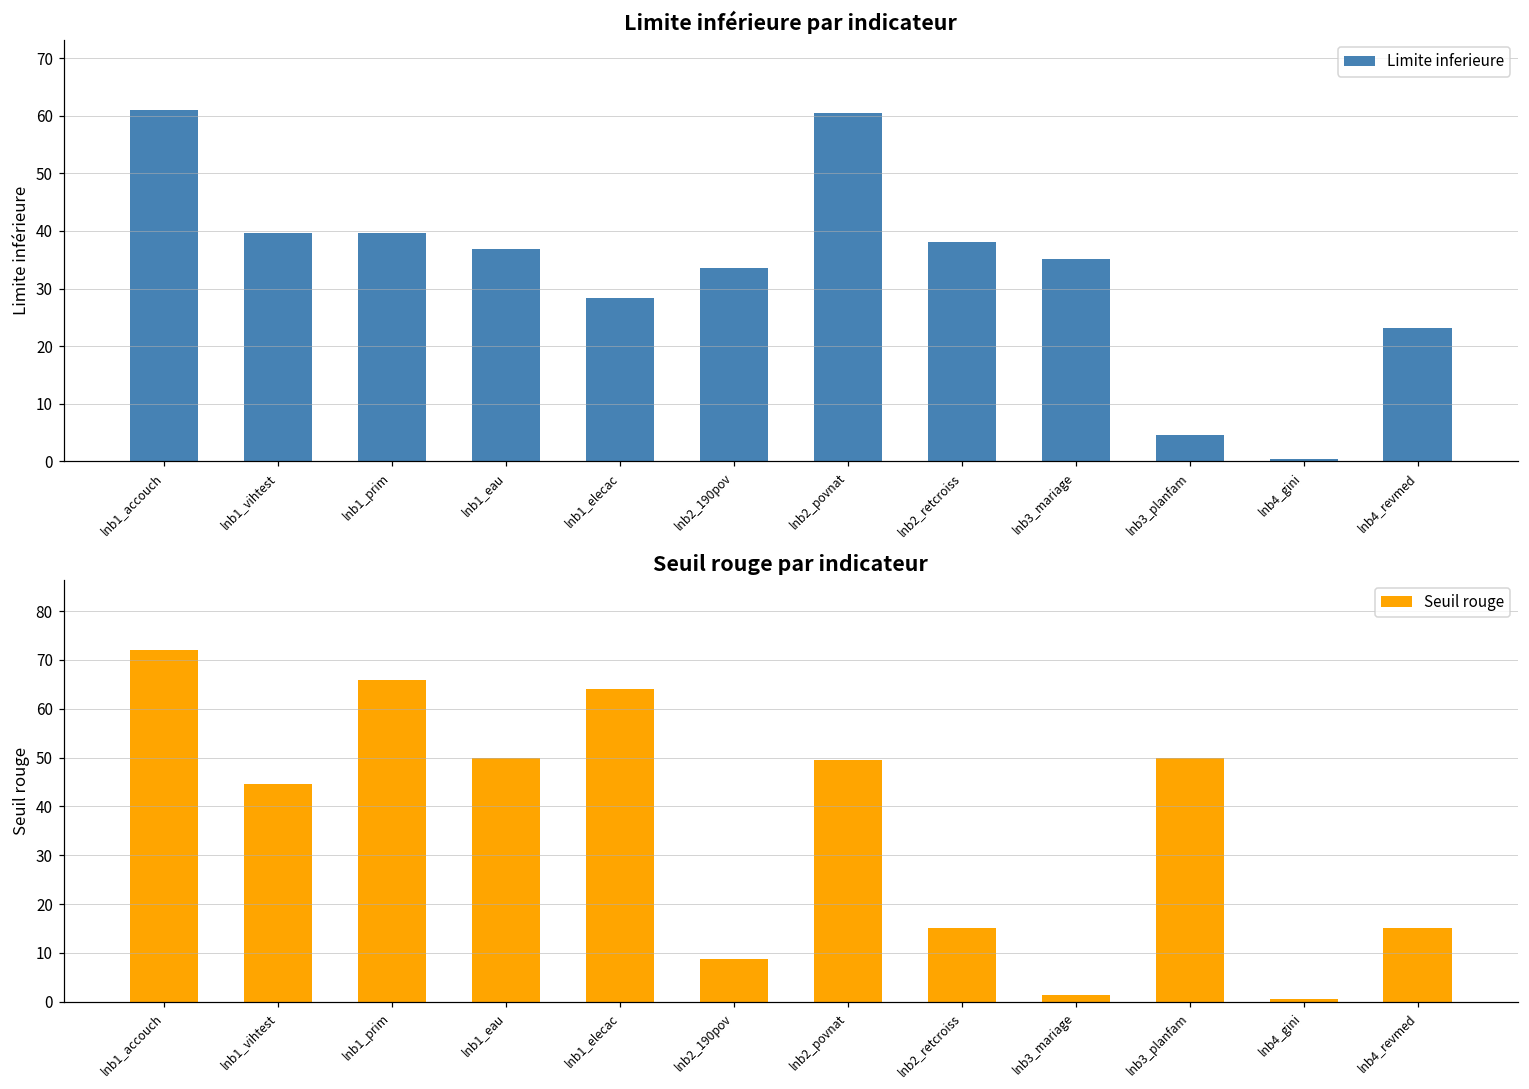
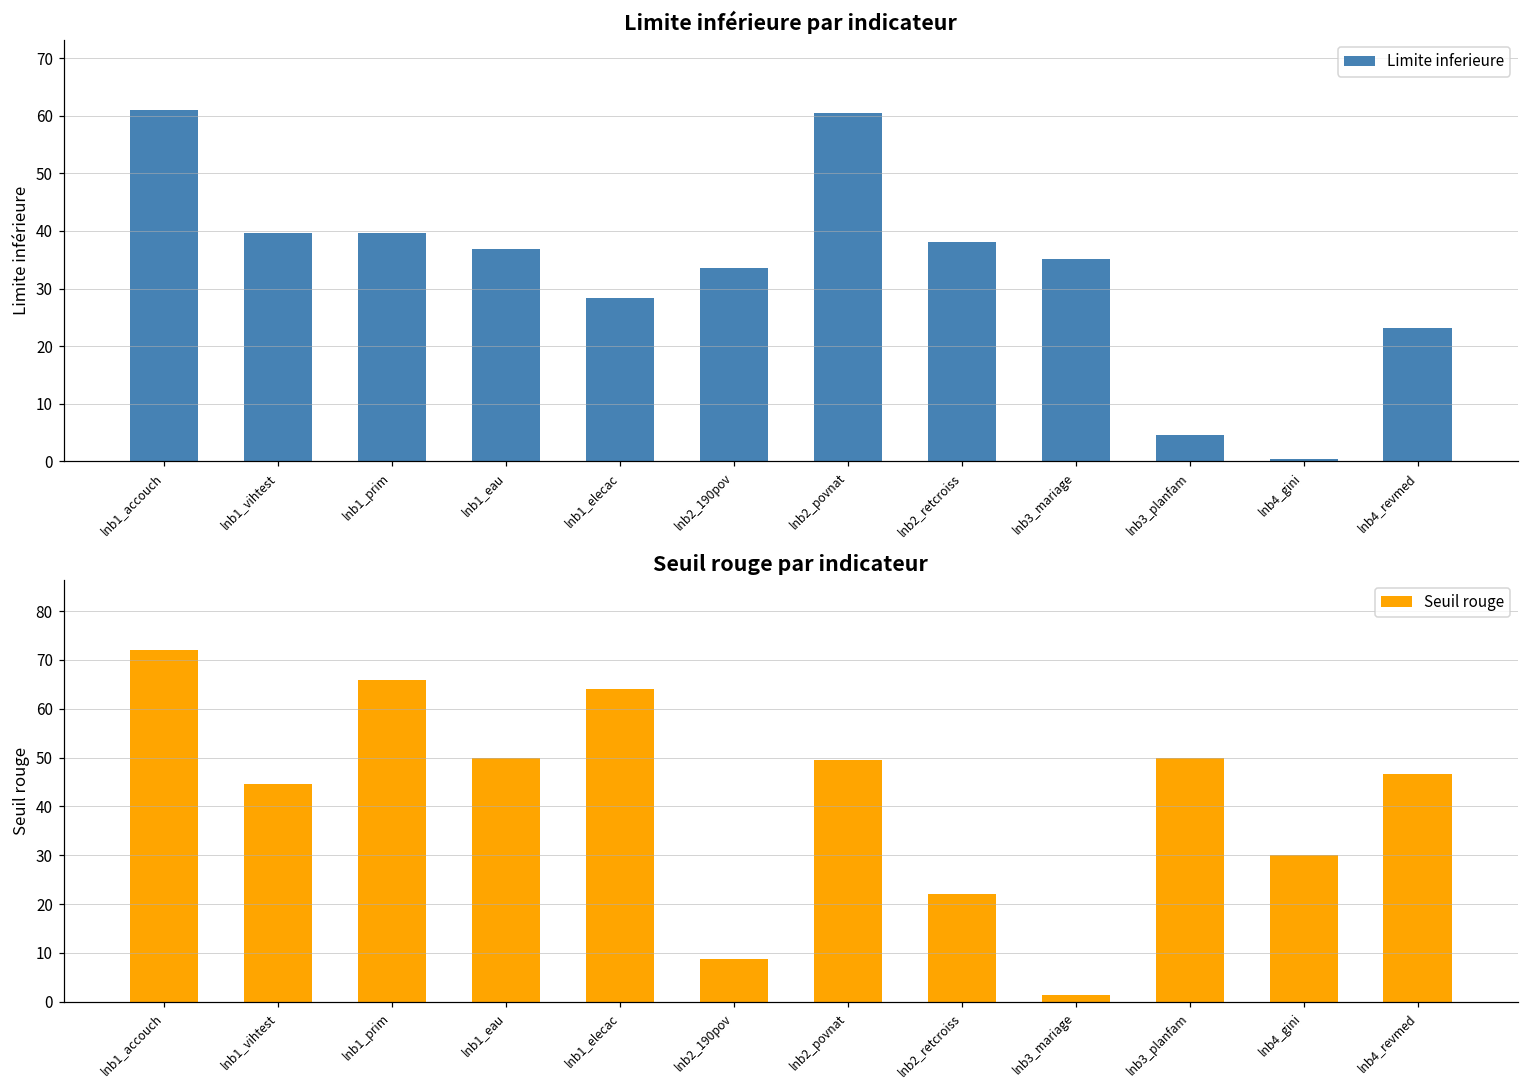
Seuil rouge par indicateur, lnb2_retcroiss: 15 -> 22
Seuil rouge par indicateur, lnb4_gini: 1 -> 30
Seuil rouge par indicateur, lnb4_revmed: 15 -> 47
